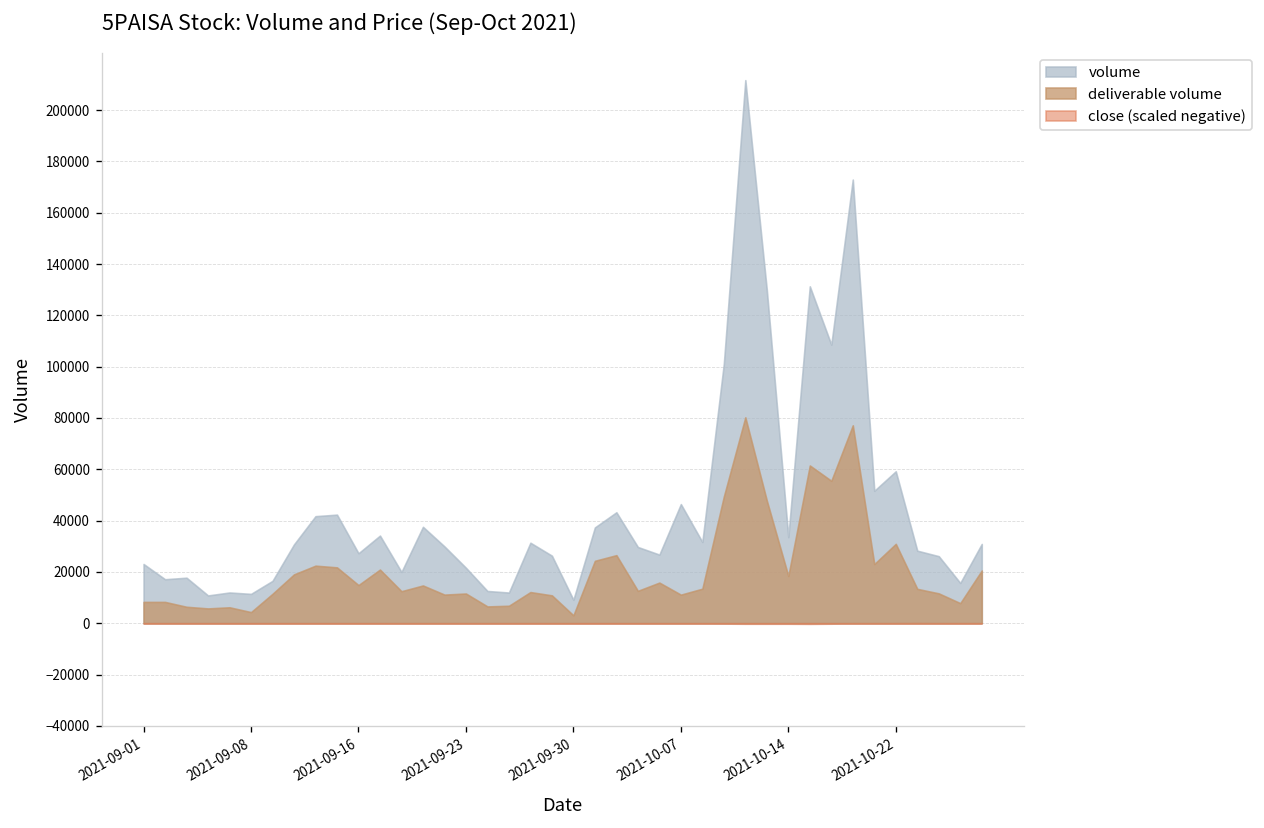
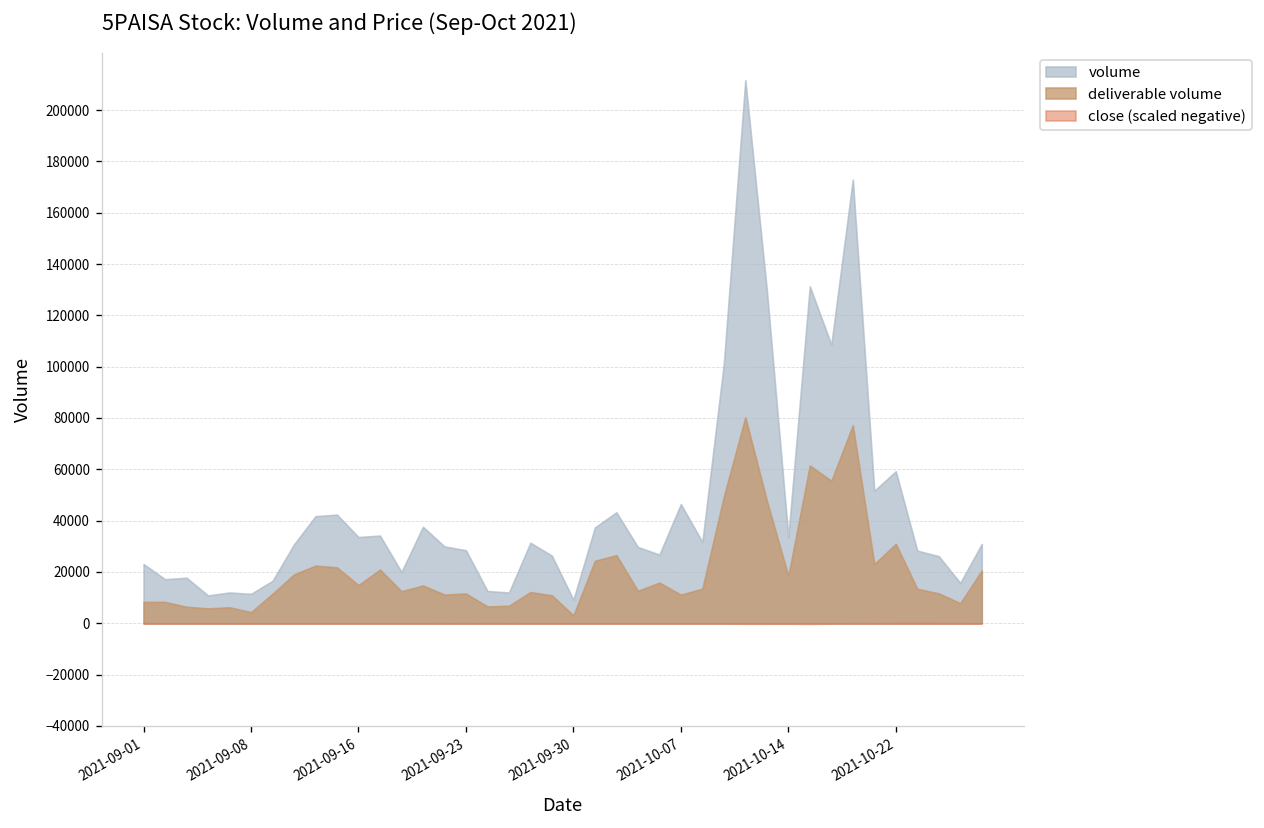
volume, 2021-09-16: 27000 -> 34000
volume, 2021-09-23: 22000 -> 28000
